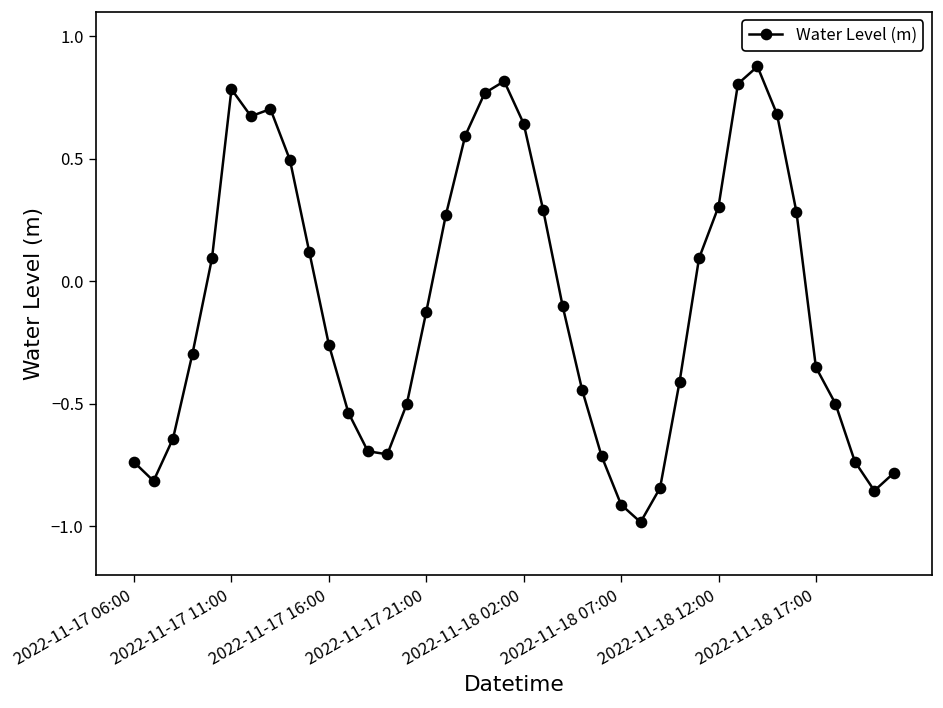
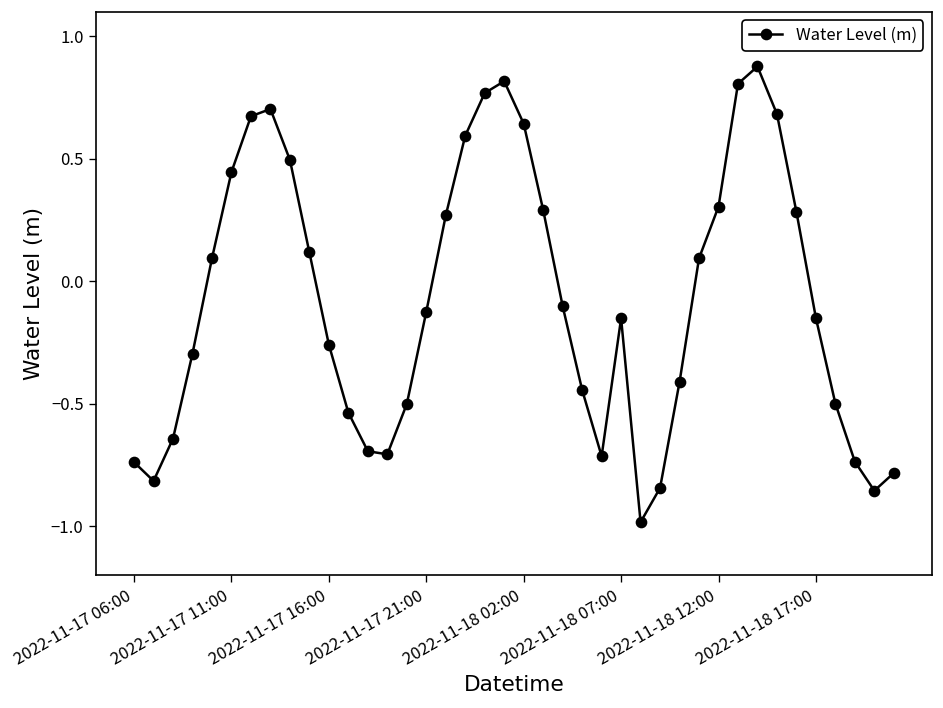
2022-11-17 11:00: 0.78 -> 0.45
2022-11-18 07:00: -0.91 -> -0.15
2022-11-18 17:00: -0.35 -> -0.15
